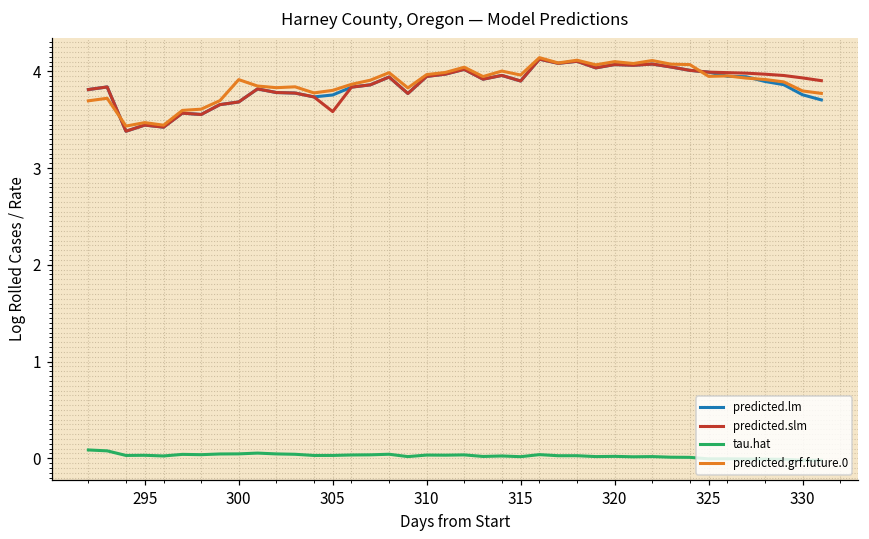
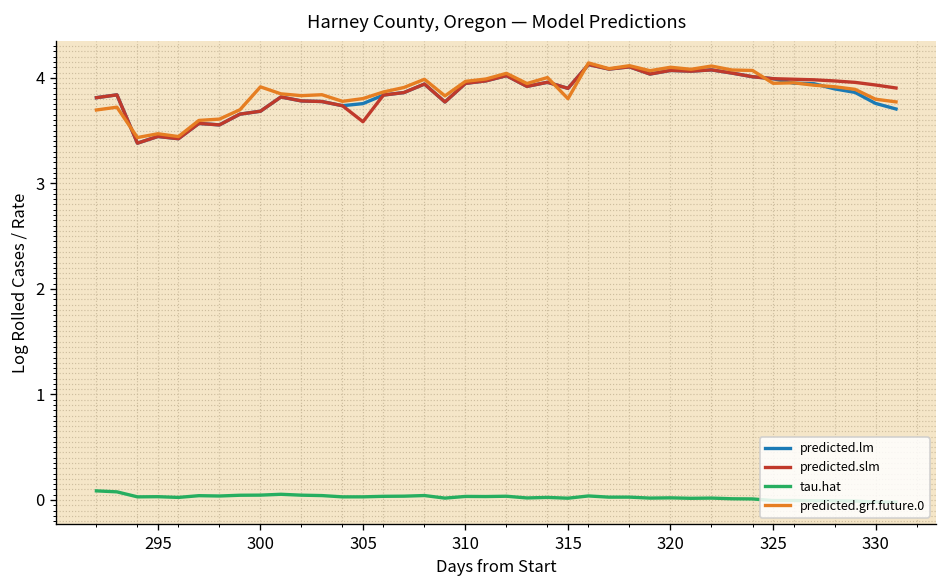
predicted.grf.future.0, 315: 4.0 -> 3.8
